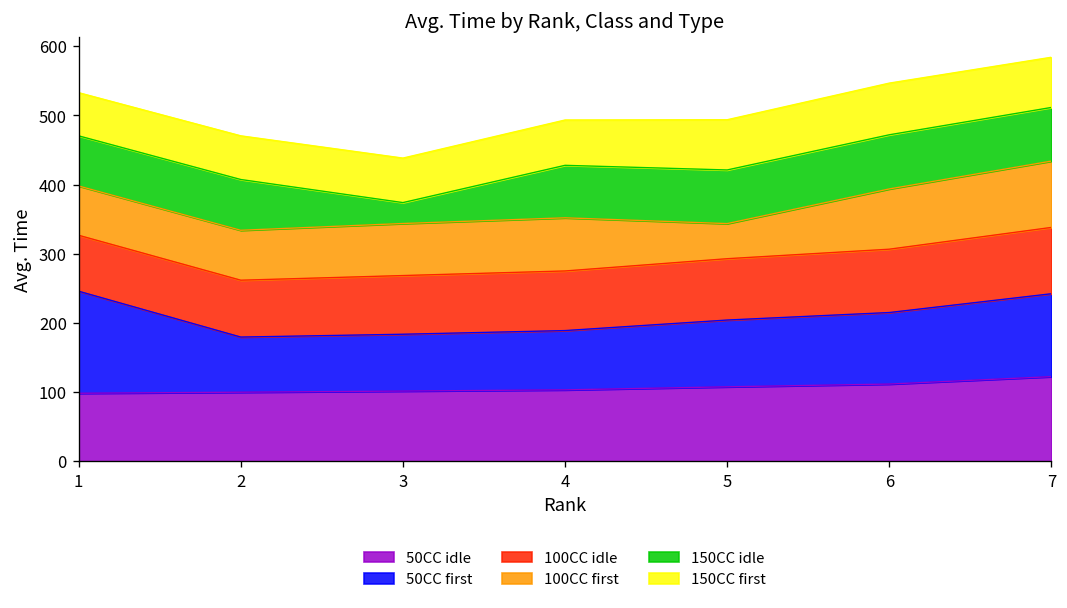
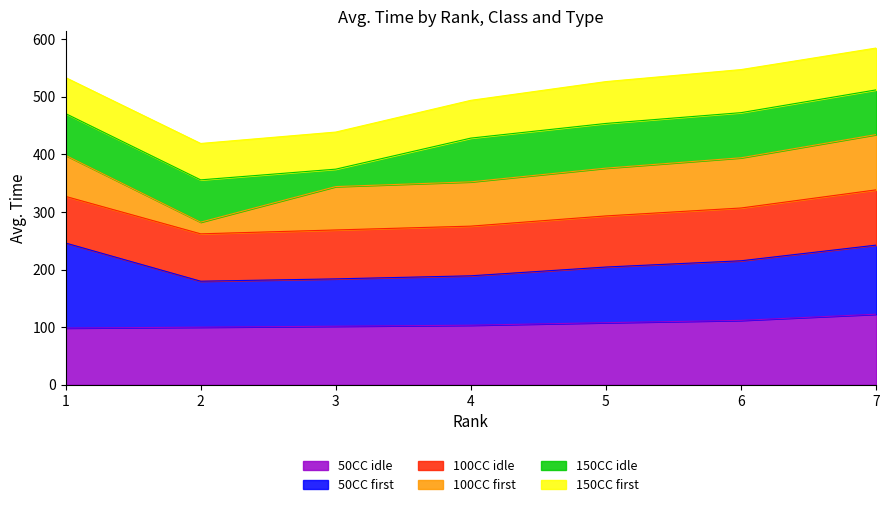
100CC first, 2: 70 -> 20
100CC first, 5: 50 -> 80
